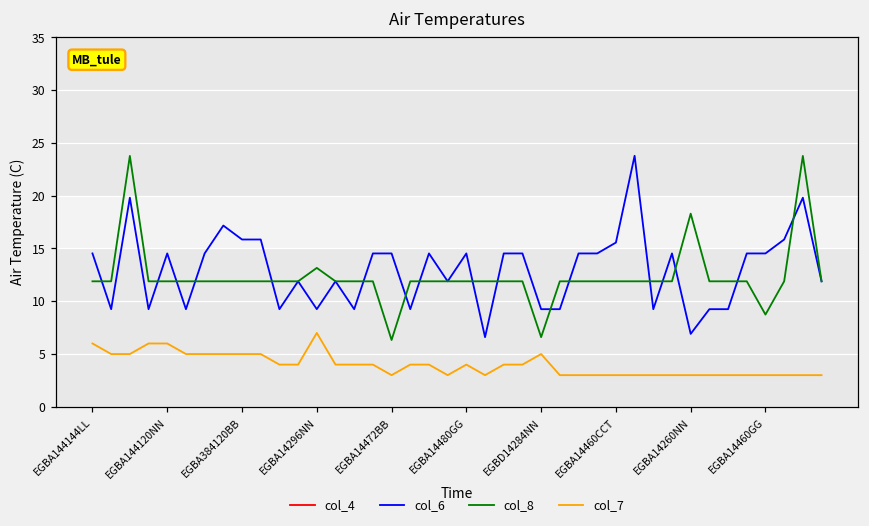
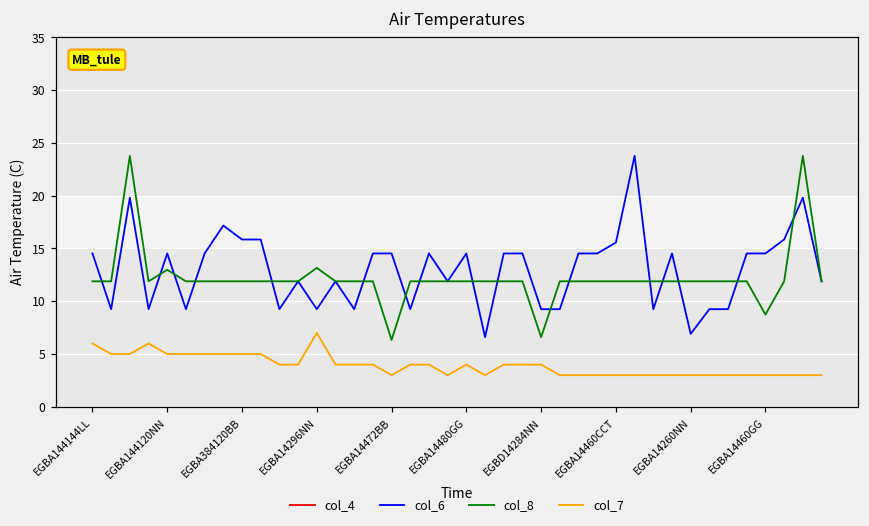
col_8, EGBA144120NN: 12 -> 13
col_7, EGBA144120NN: 6 -> 5
col_7, EGBD14284NN: 5 -> 4
col_8, EGBA14260NN: 18 -> 12
